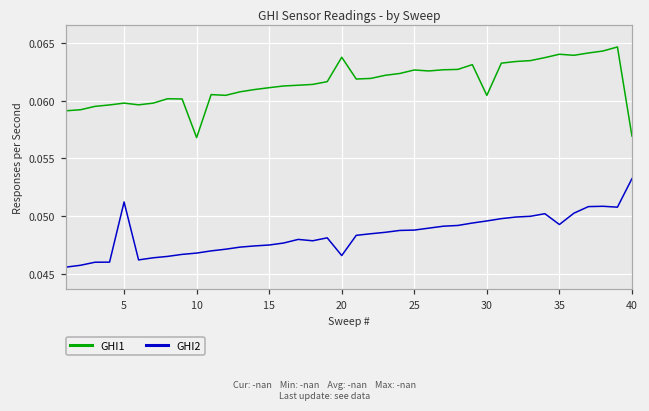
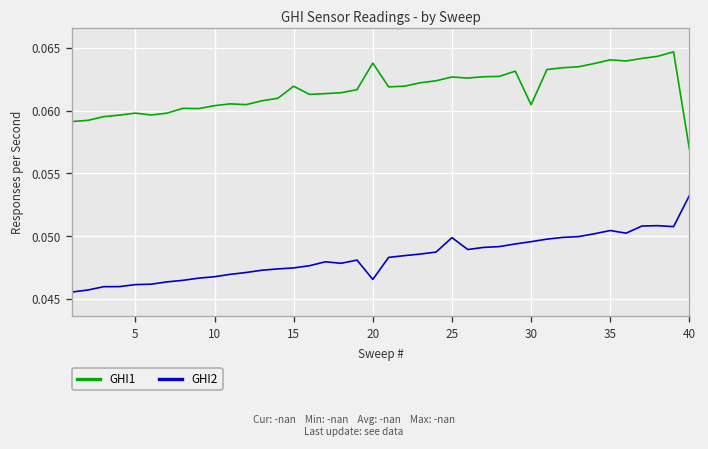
GHI2, 5: 0.0512 -> 0.0462
GHI1, 10: 0.0568 -> 0.0604
GHI1, 15: 0.0611 -> 0.0619
GHI2, 25: 0.0488 -> 0.0499
GHI2, 35: 0.0493 -> 0.0505
